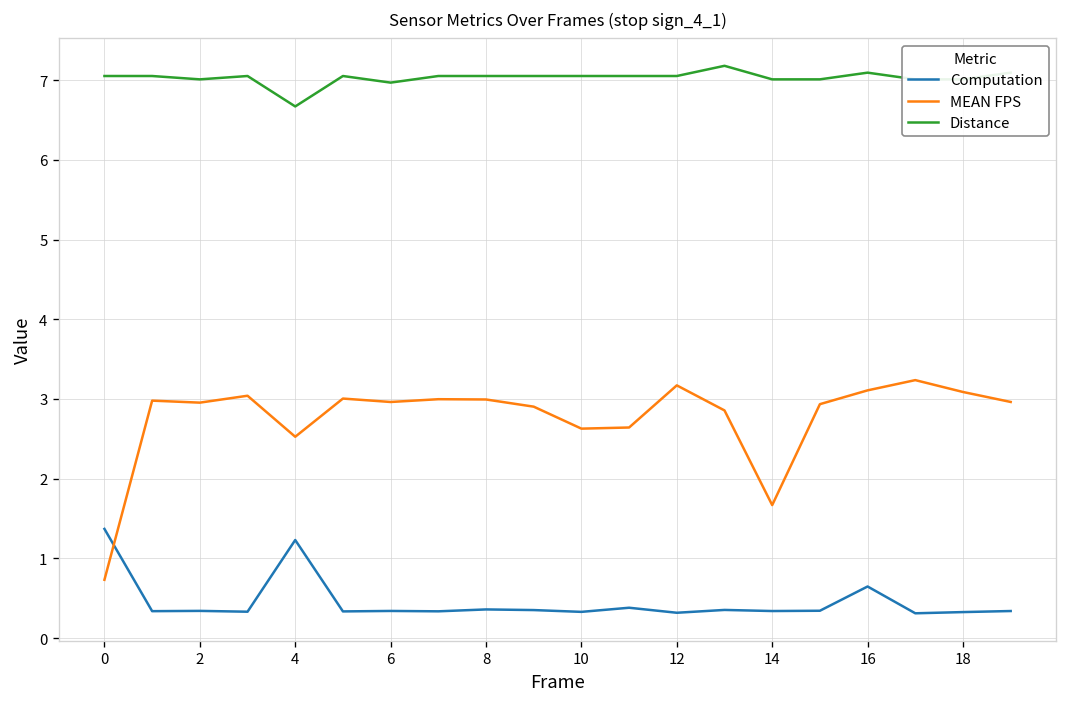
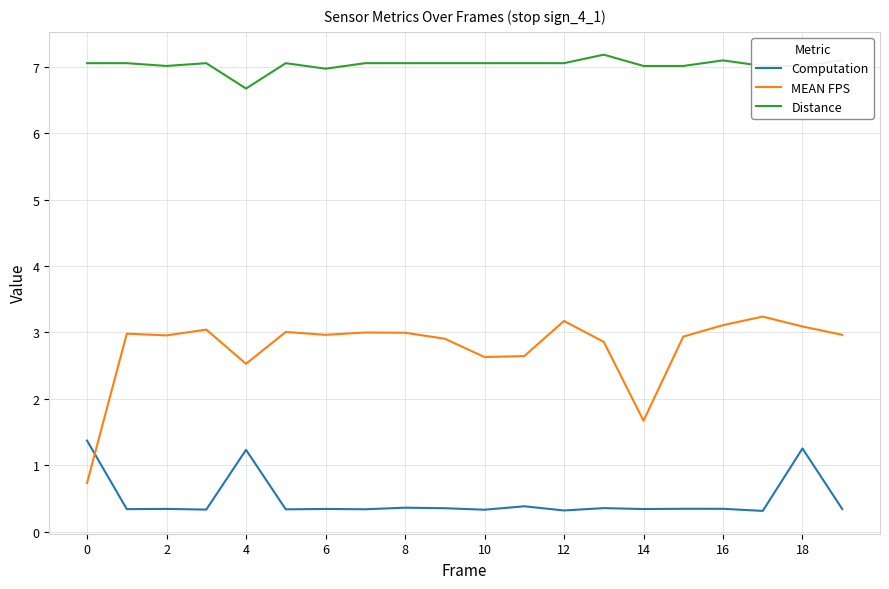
Computation, 16: 0.6 -> 0.3
Computation, 18: 0.3 -> 1.3
